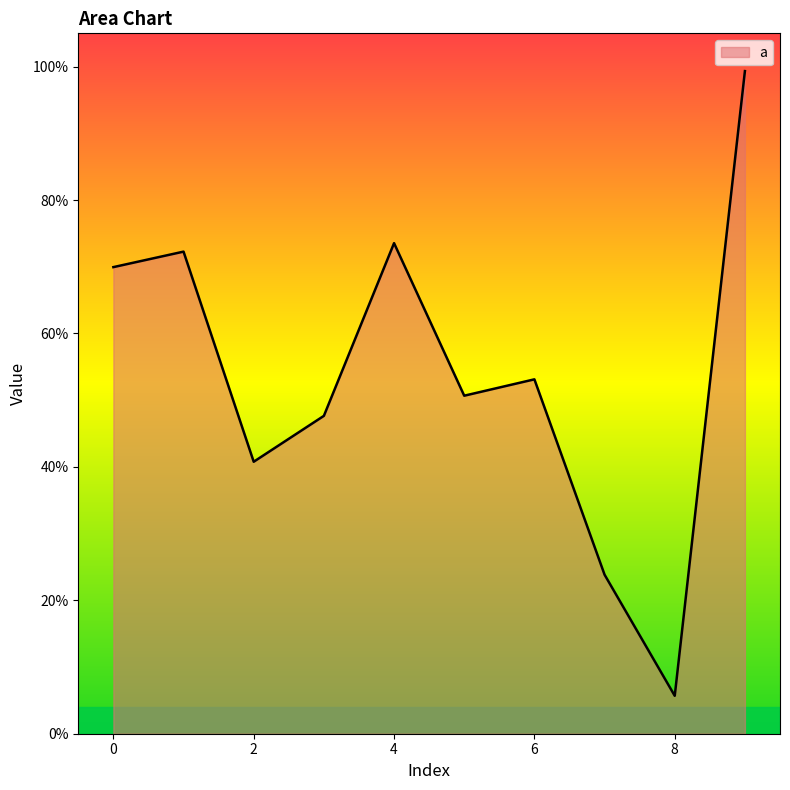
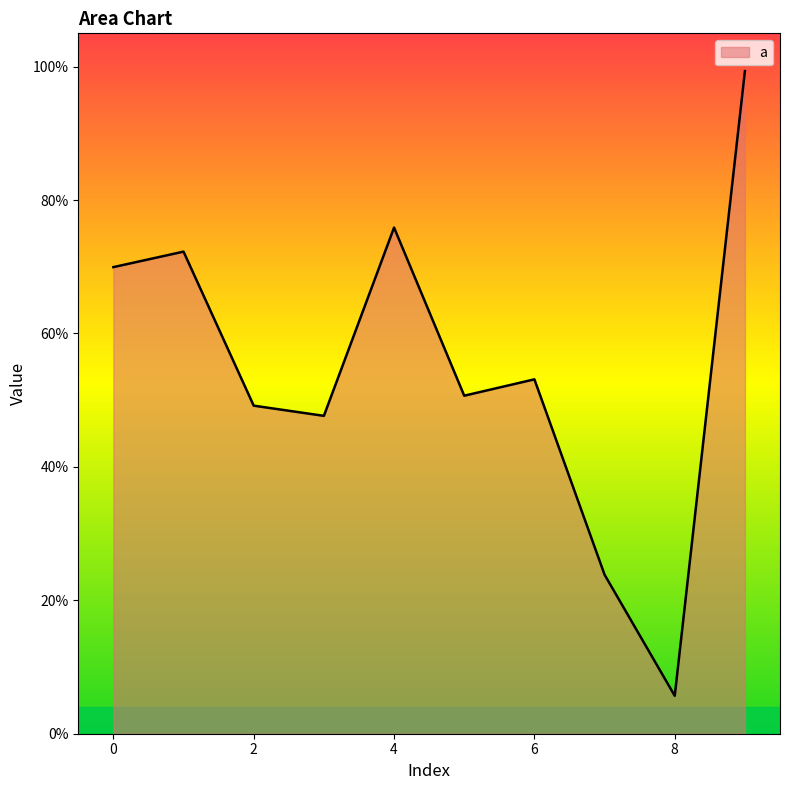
2: 41% -> 49%
4: 74% -> 76%
